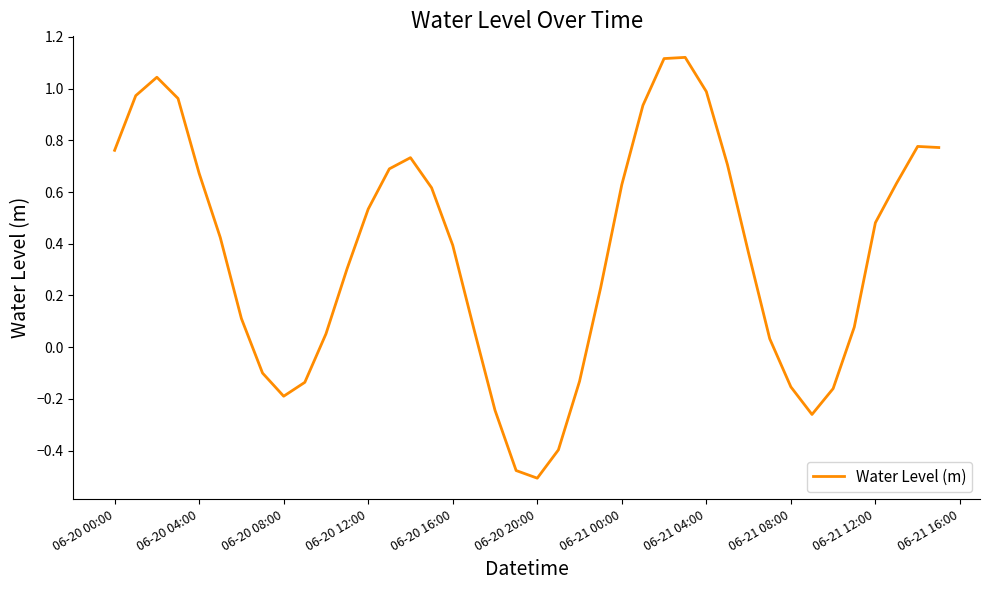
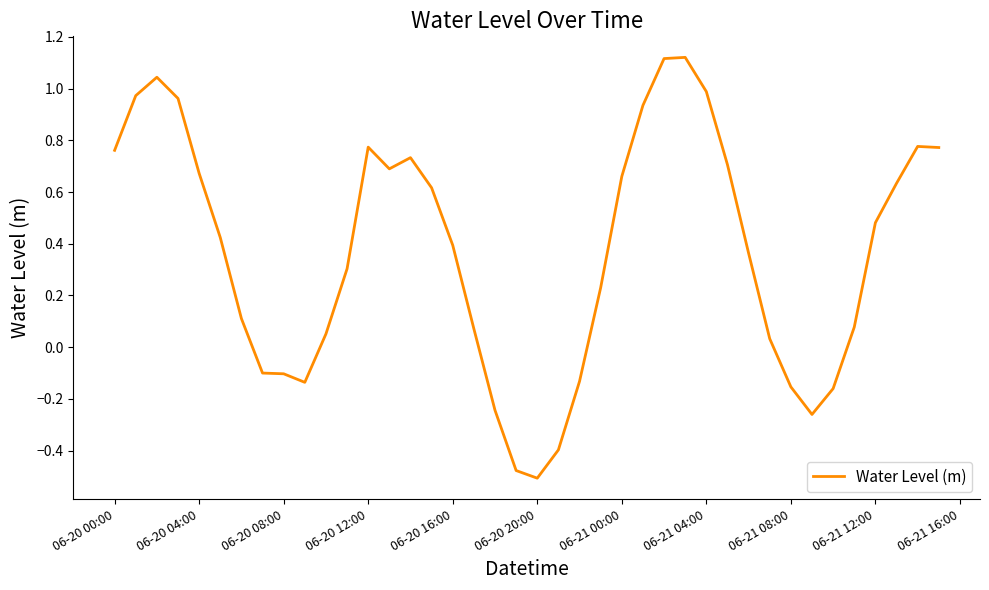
06-20 08:00: -0.19 -> -0.10
06-20 12:00: 0.53 -> 0.77
06-21 00:00: 0.63 -> 0.66
